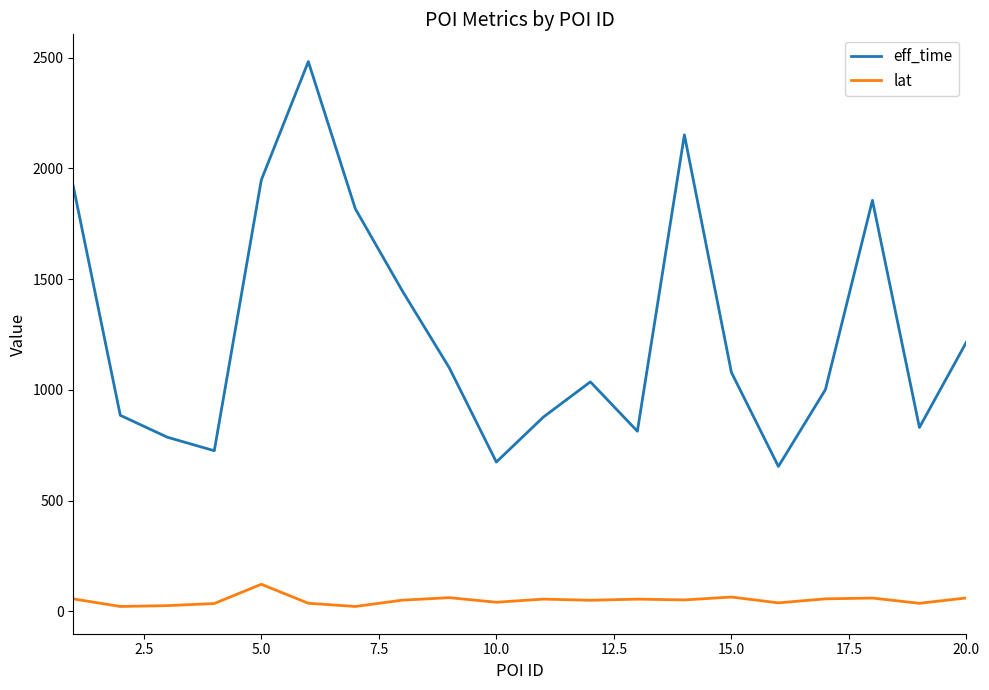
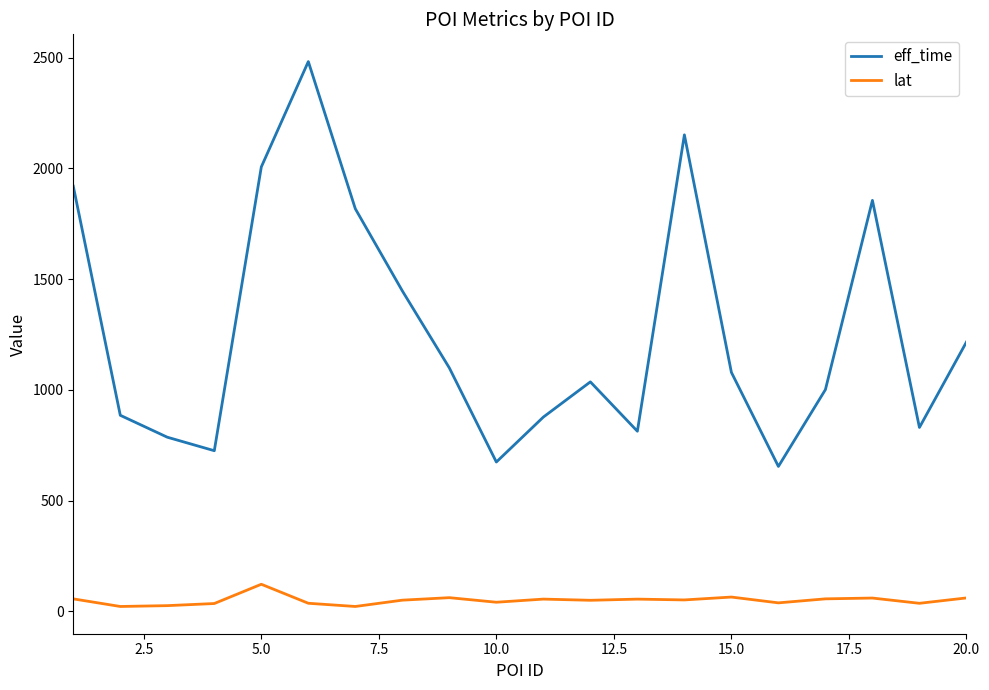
eff_time, 5.0: 1950 -> 2010
